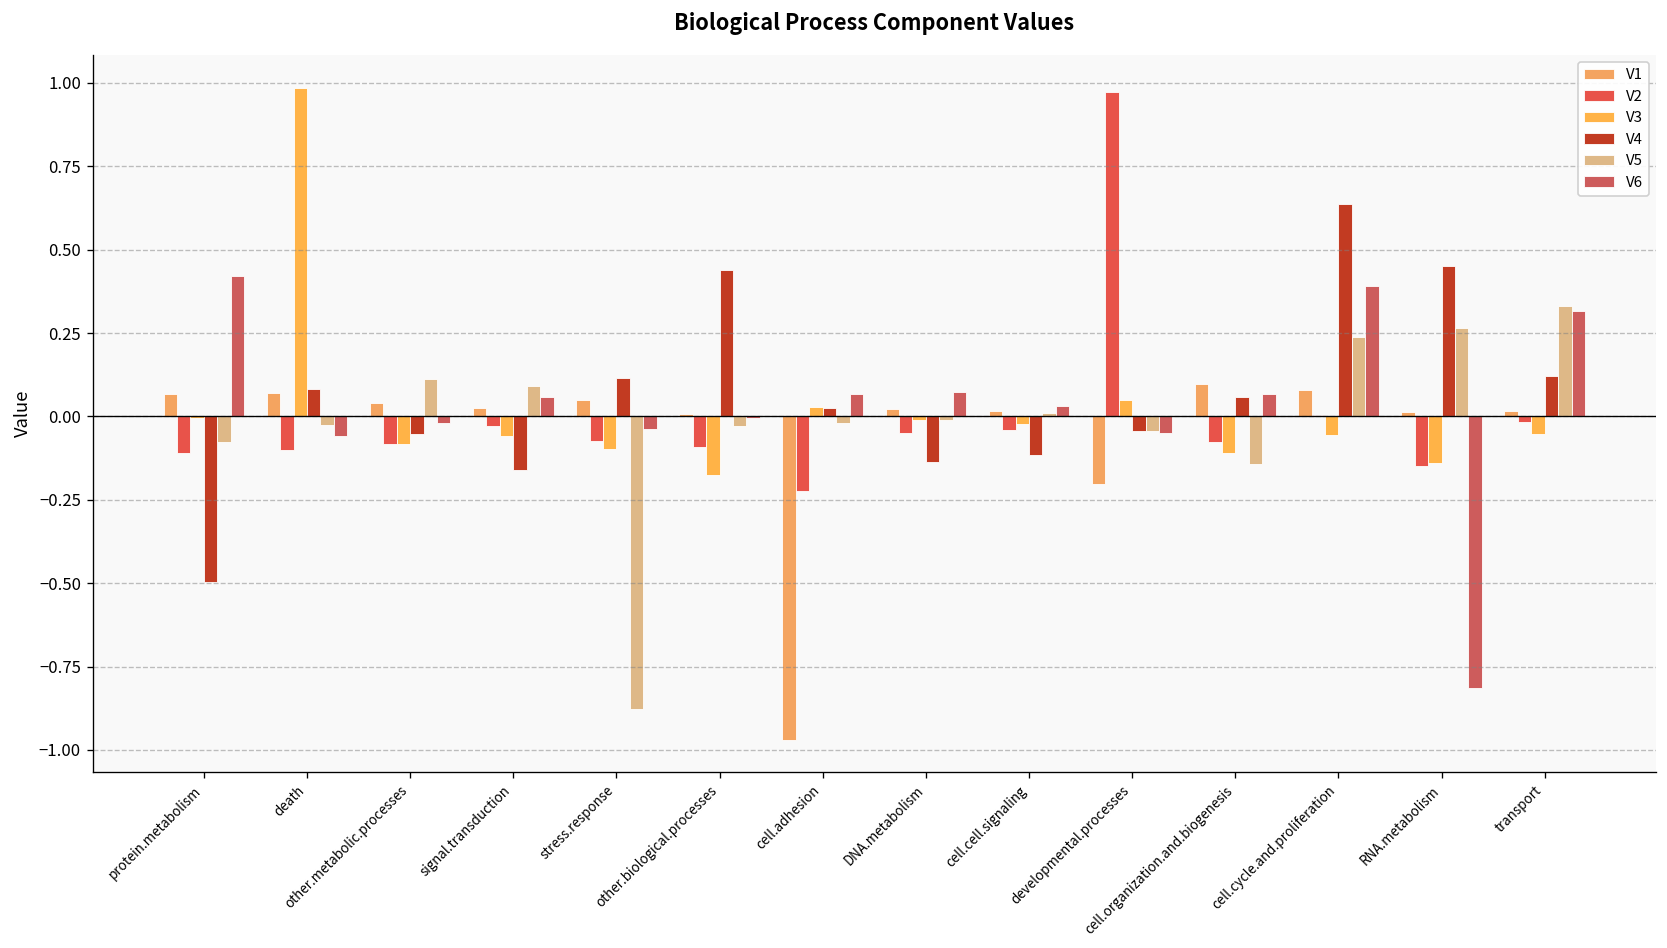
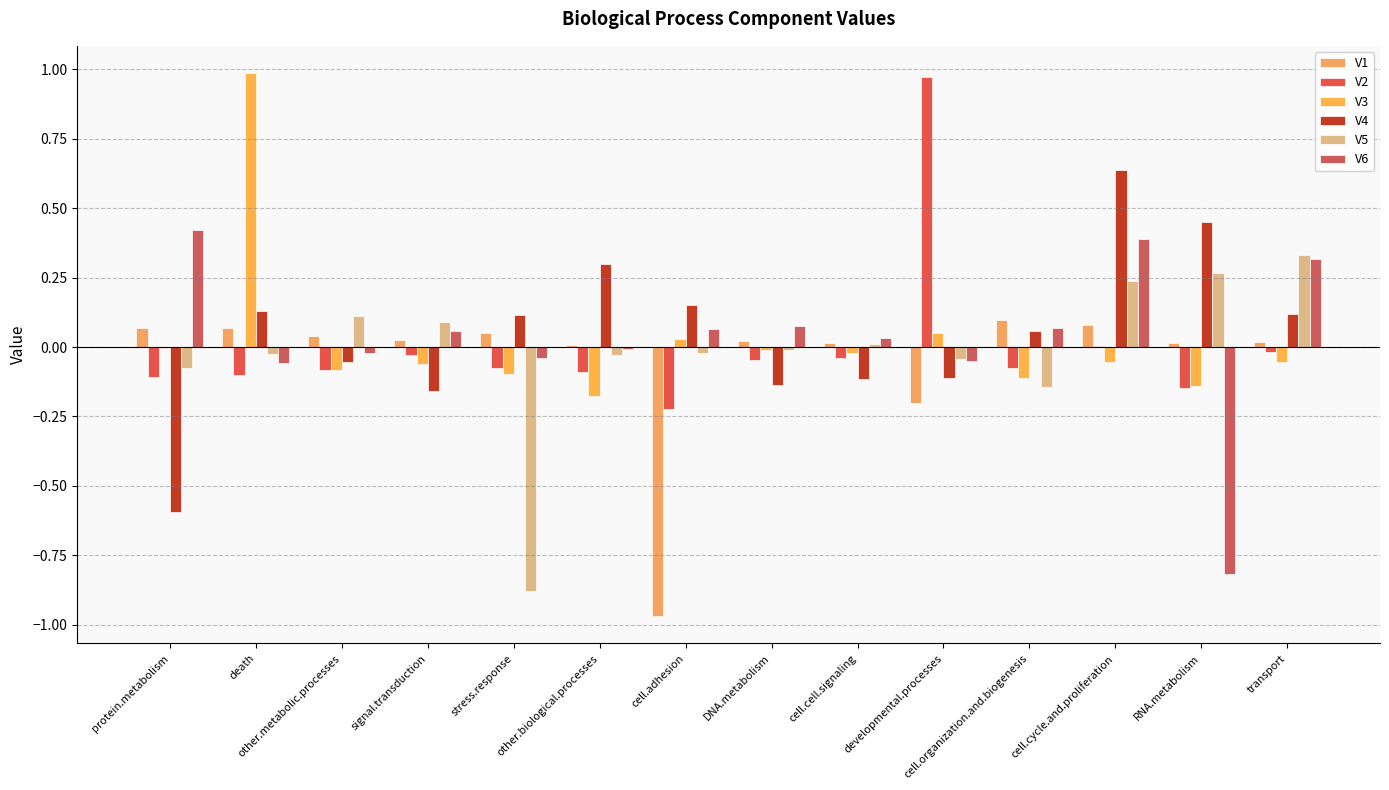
V4, protein.metabolism: -0.50 -> -0.59
V4, death: 0.08 -> 0.13
V4, other.biological.processes: 0.44 -> 0.30
V4, cell.adhesion: 0.03 -> 0.15
V4, developmental.processes: -0.04 -> -0.11
